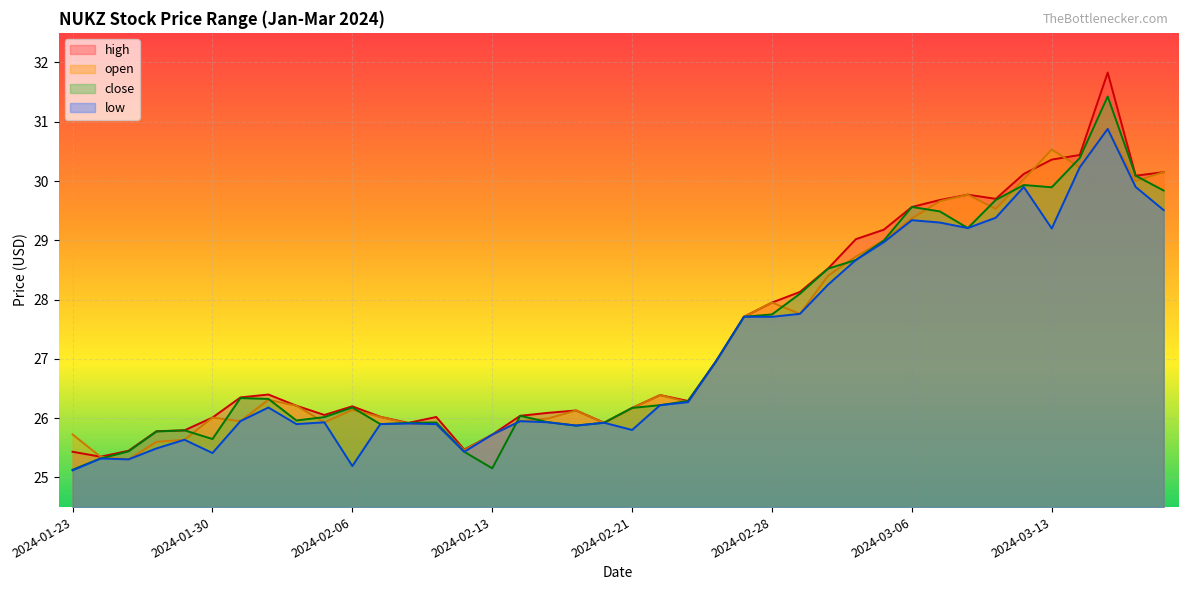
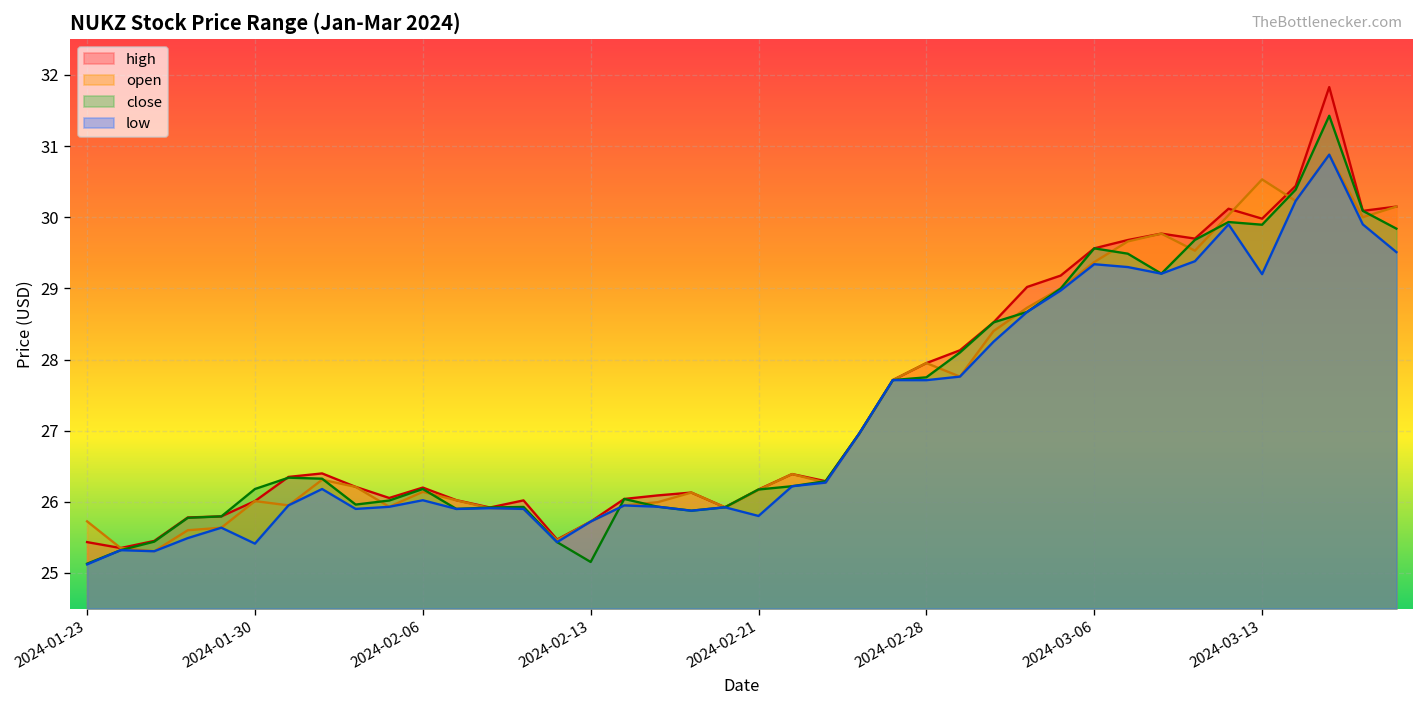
close, 2024-01-30: 25.6 -> 26.2
low, 2024-02-06: 25.2 -> 26.0
high, 2024-03-13: 30.4 -> 30.0
